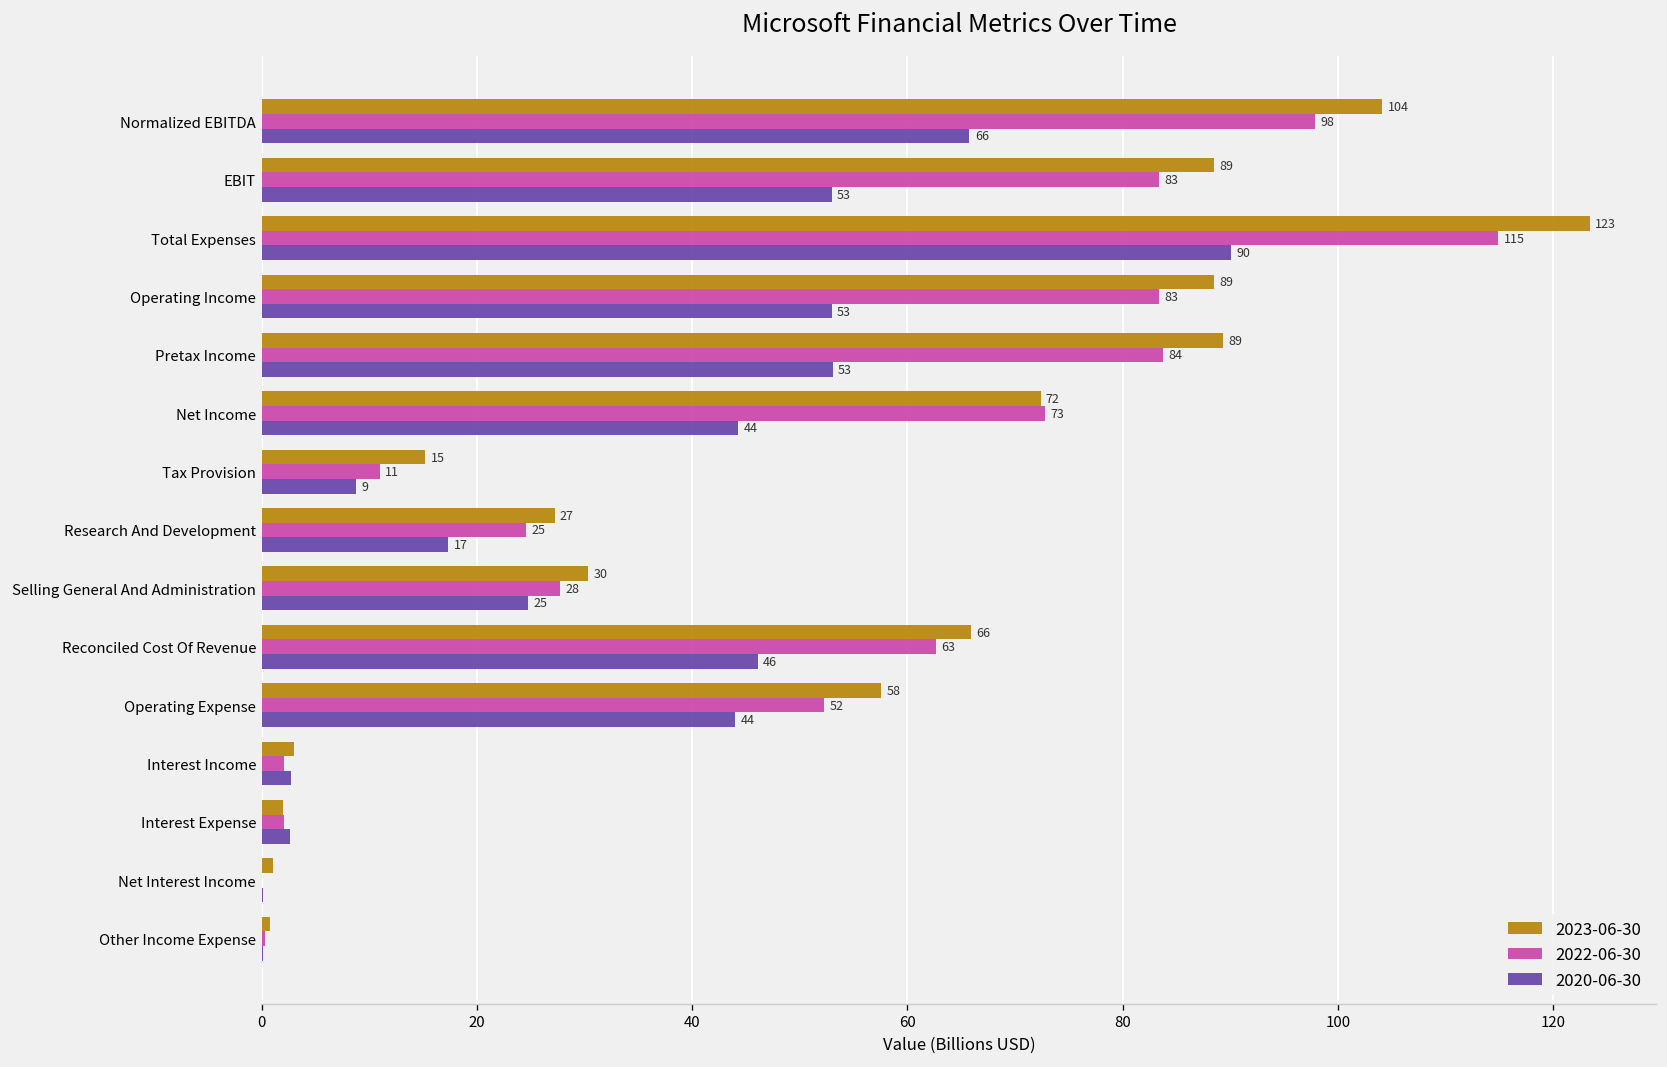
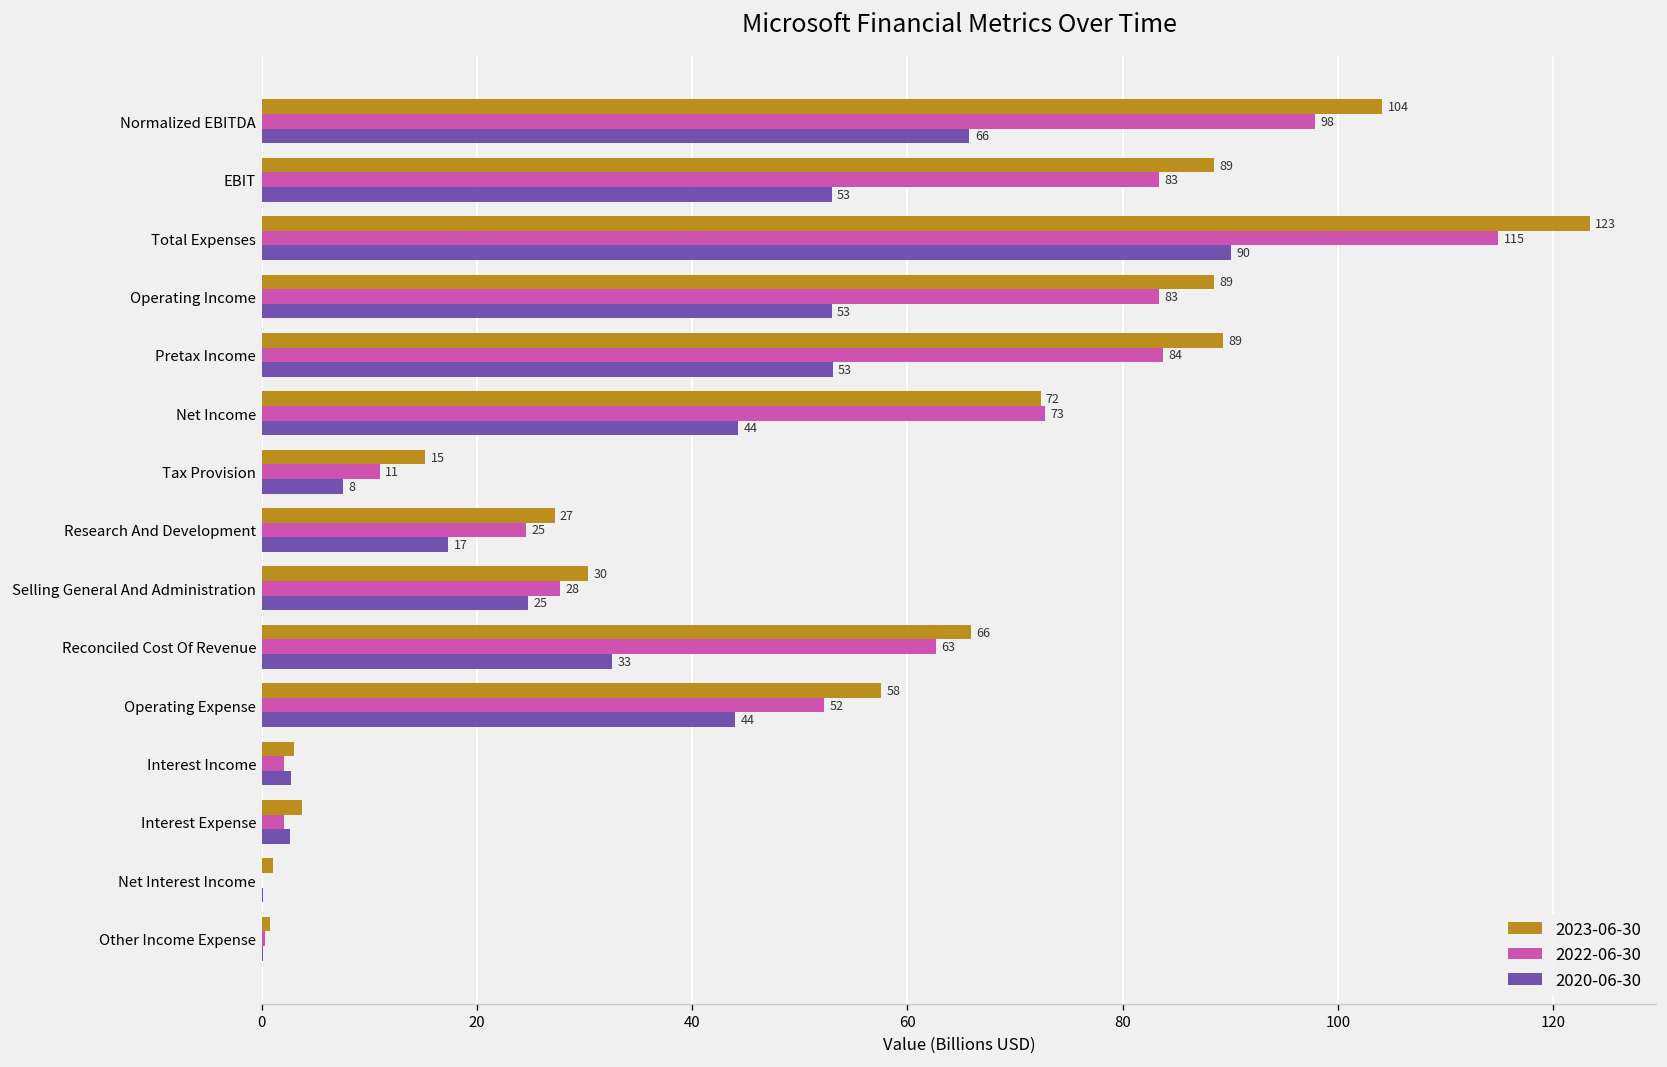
2020-06-30, Tax Provision: 9 -> 8
2020-06-30, Reconciled Cost Of Revenue: 46 -> 33
2023-06-30, Interest Expense: 2 -> 4
